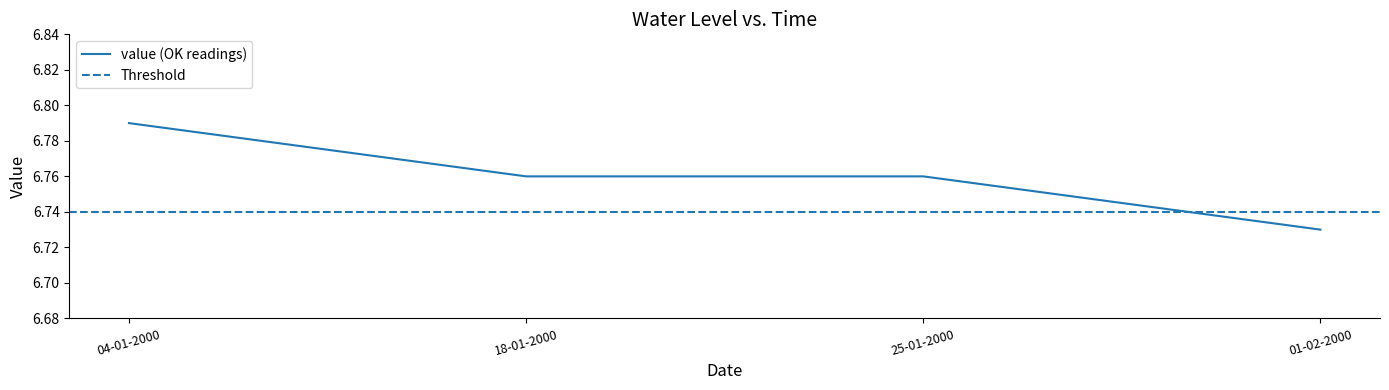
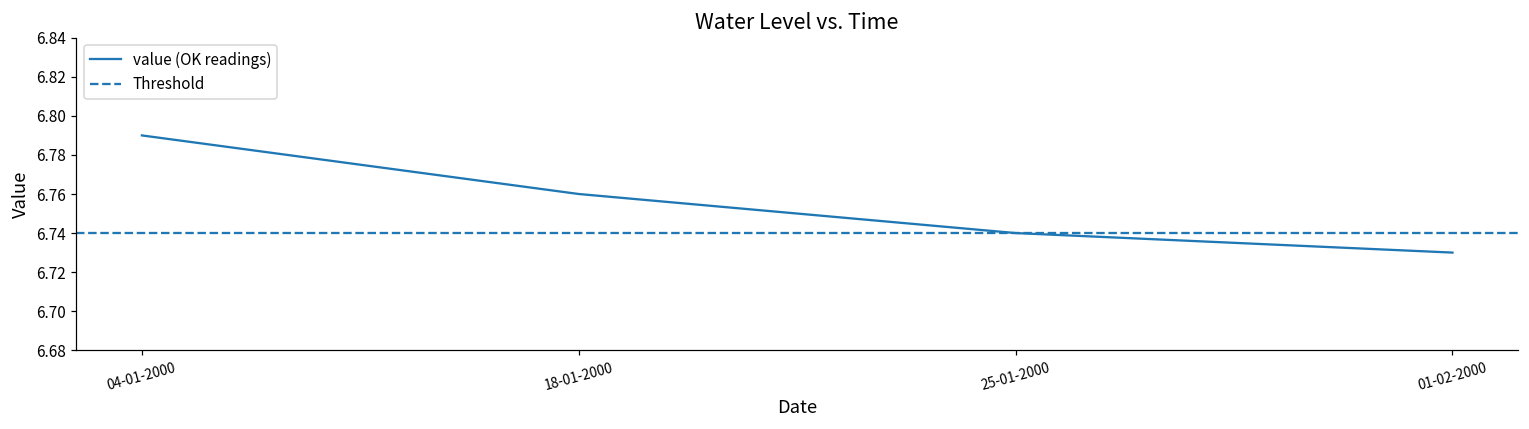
25-01-2000: 6.76 -> 6.74
